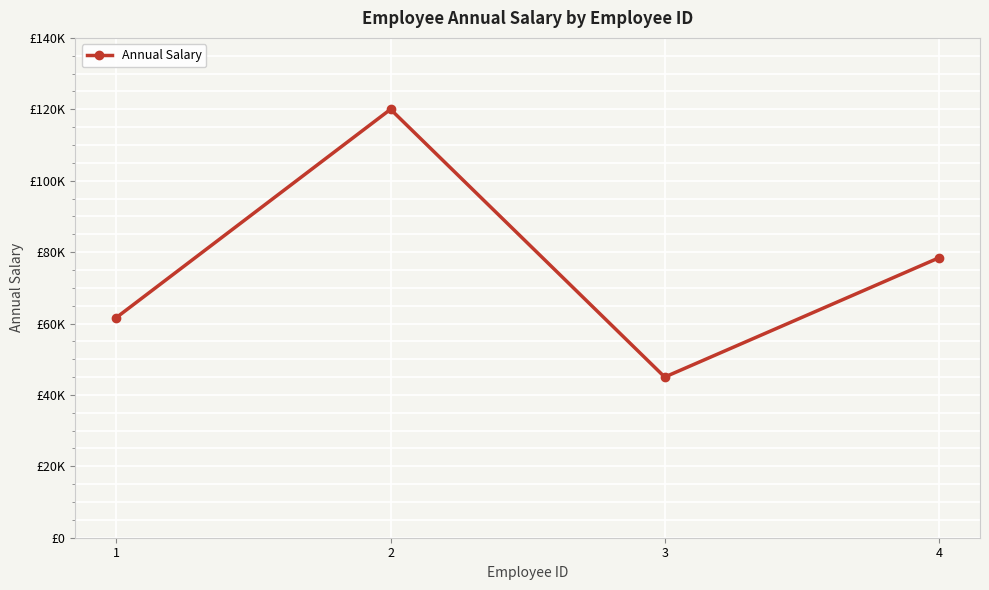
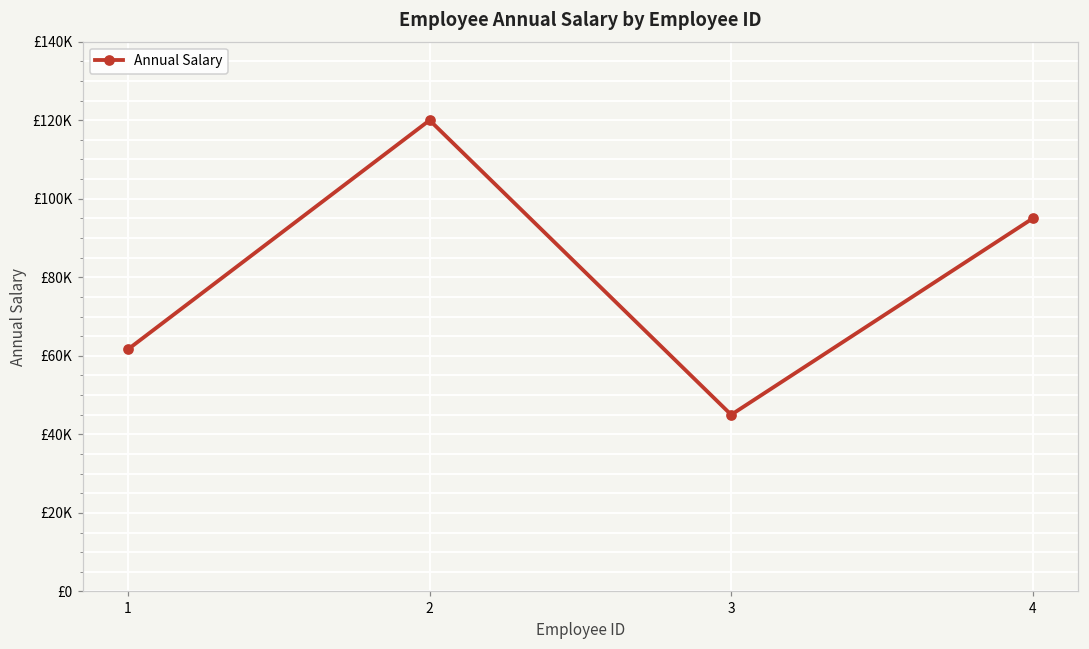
4: £78000 -> £95000
